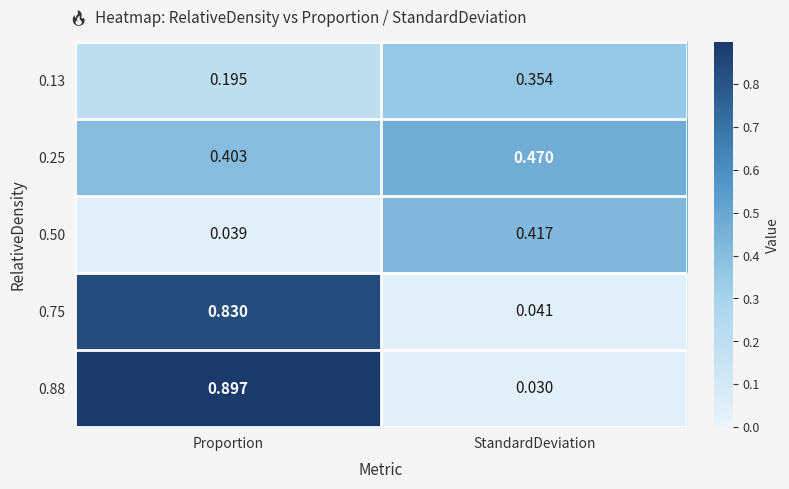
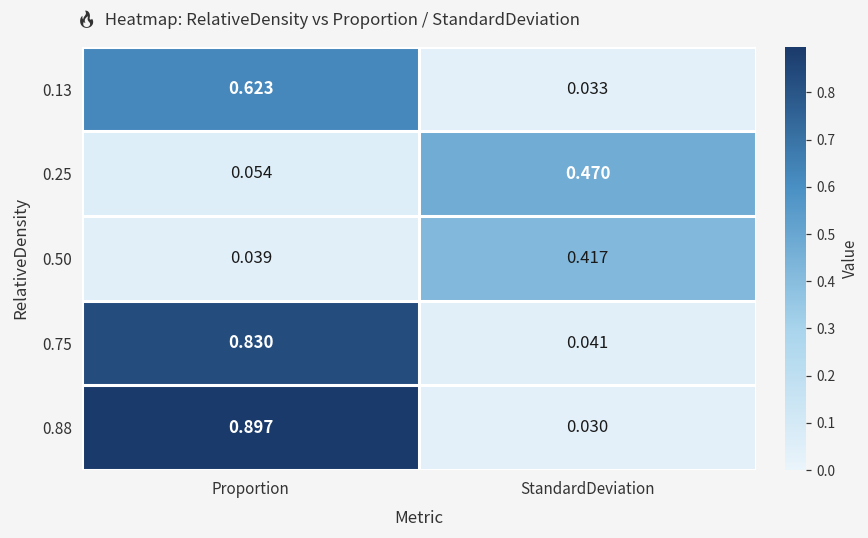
0.13, Proportion: 0.195 -> 0.623
0.13, StandardDeviation: 0.354 -> 0.033
0.25, Proportion: 0.403 -> 0.054
